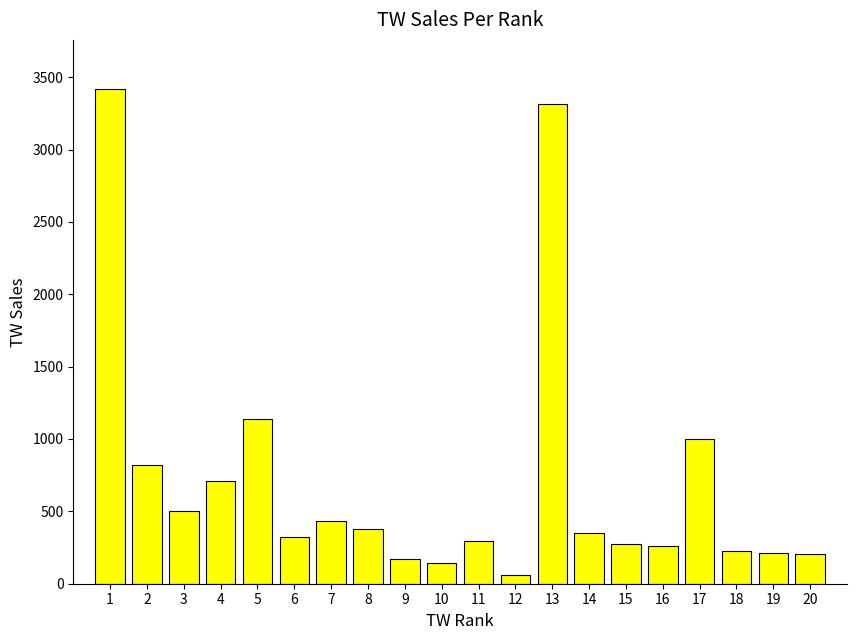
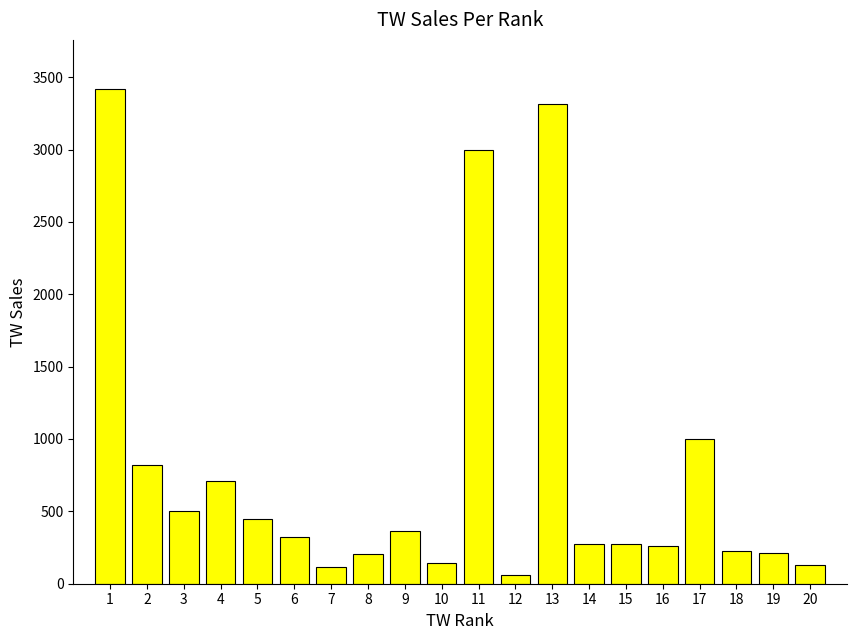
5: 1140 -> 440
7: 430 -> 120
8: 380 -> 210
9: 170 -> 360
11: 290 -> 2990
14: 350 -> 270
20: 210 -> 130
